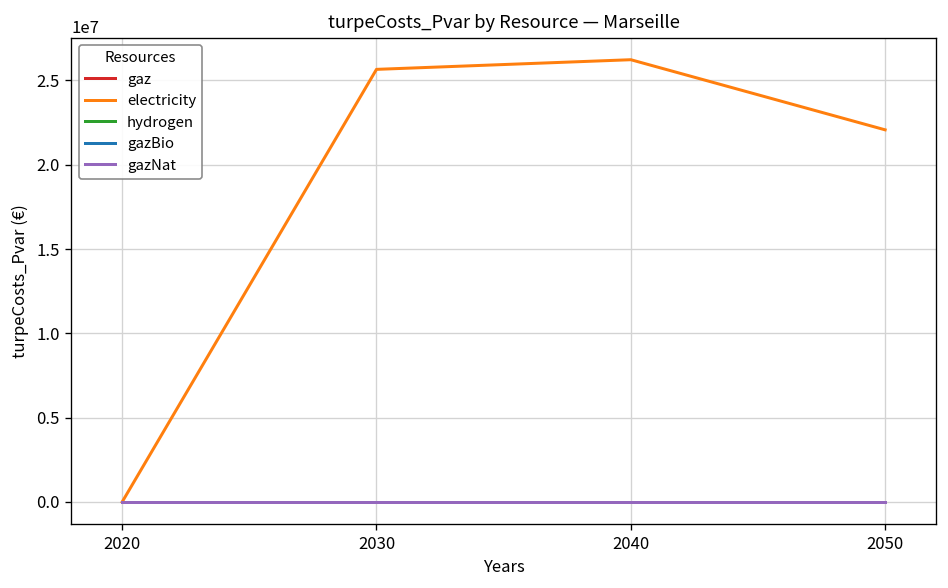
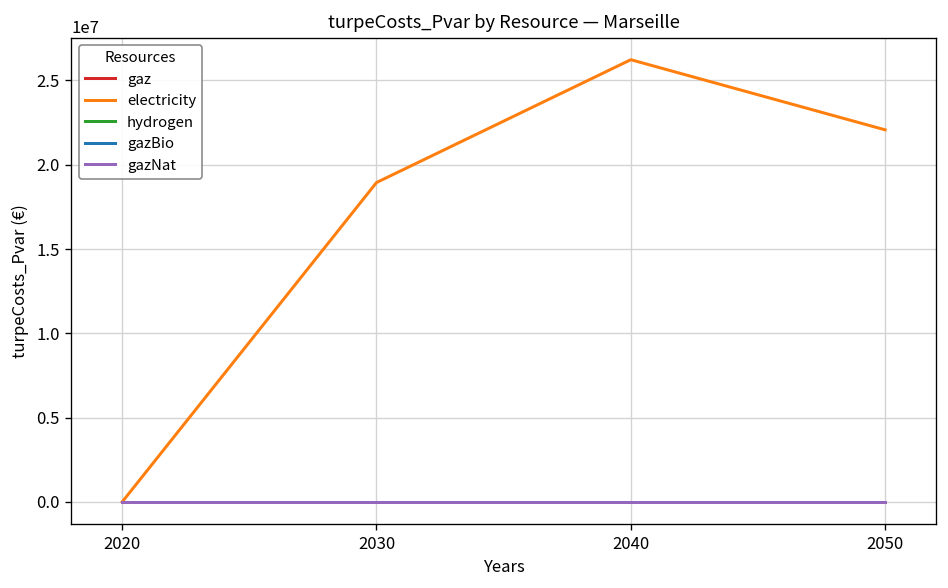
electricity, 2030: 25700000 -> 18900000
